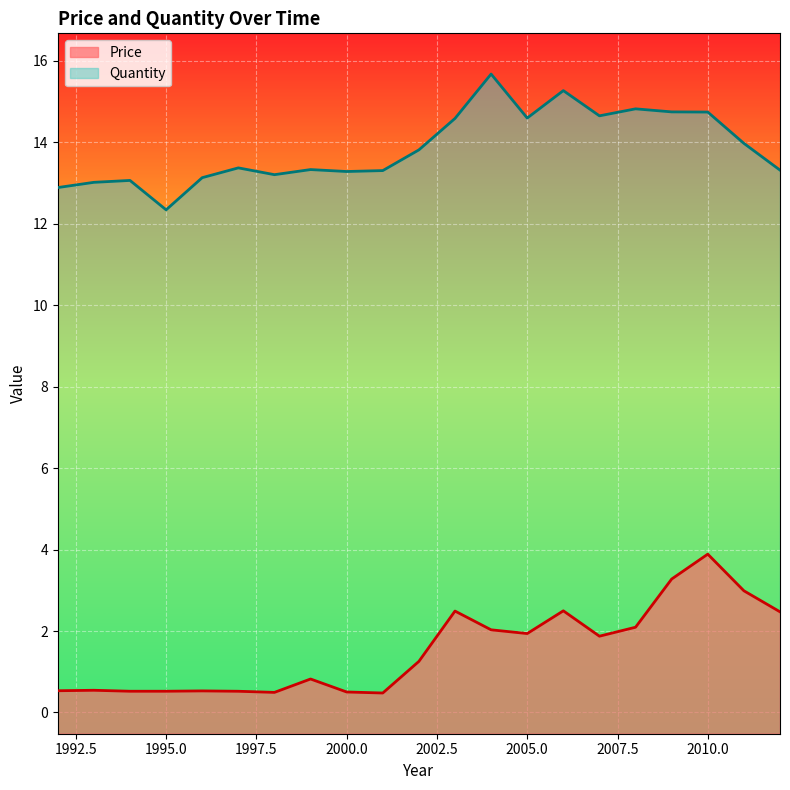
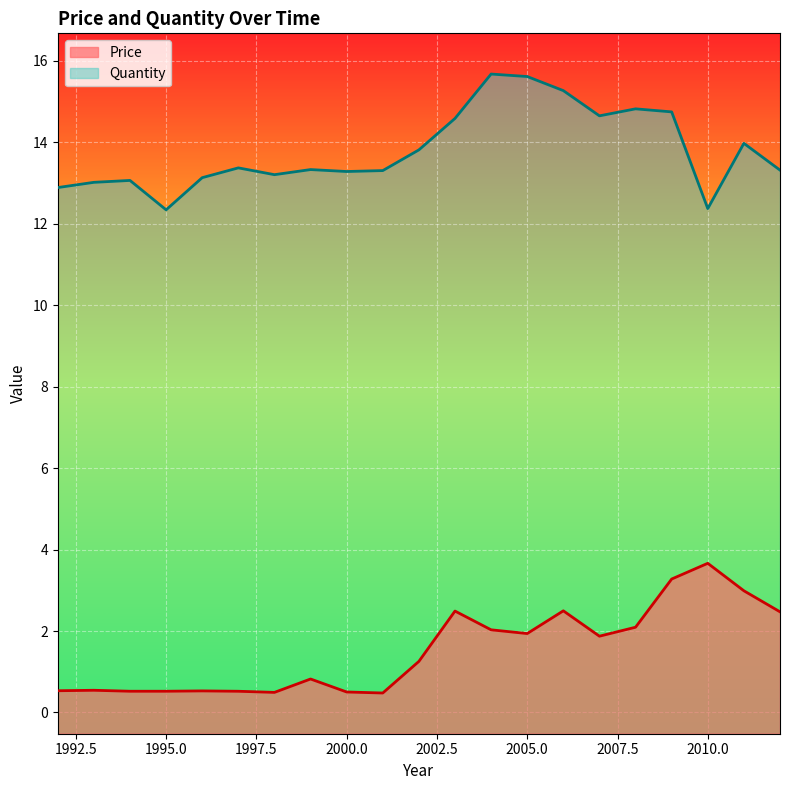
Quantity, 2005.0: 14.6 -> 15.6
Price, 2010.0: 3.9 -> 3.7
Quantity, 2010.0: 14.7 -> 12.4
